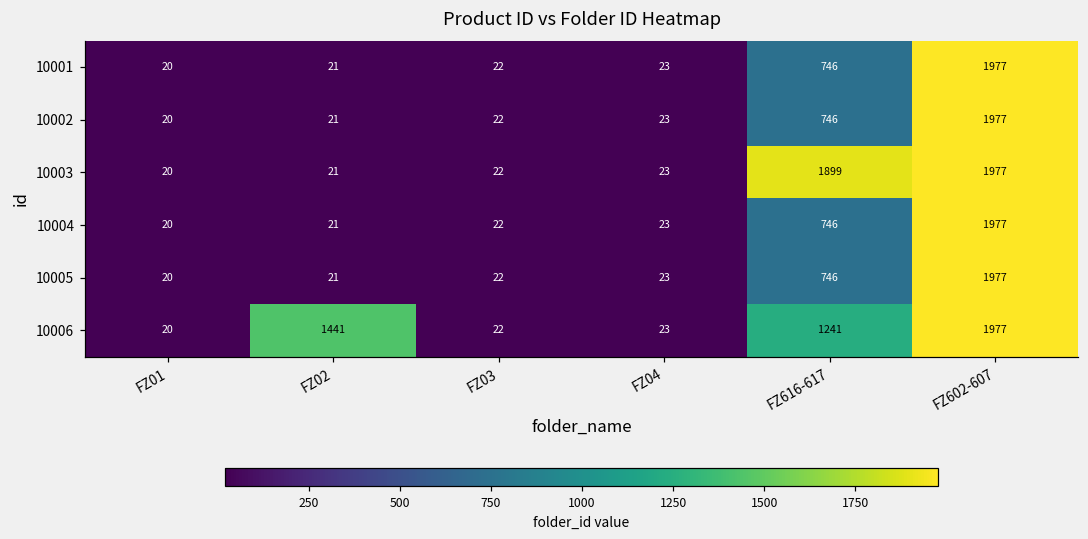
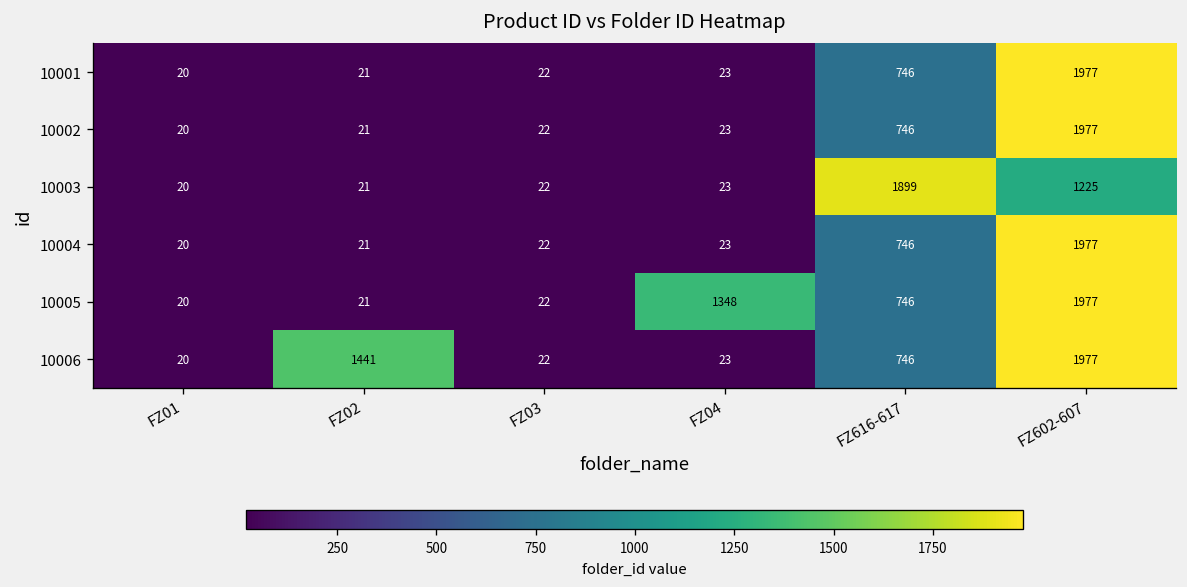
10003, FZ602-607: 1977 -> 1225
10005, FZ04: 23 -> 1348
10006, FZ616-617: 1241 -> 746
